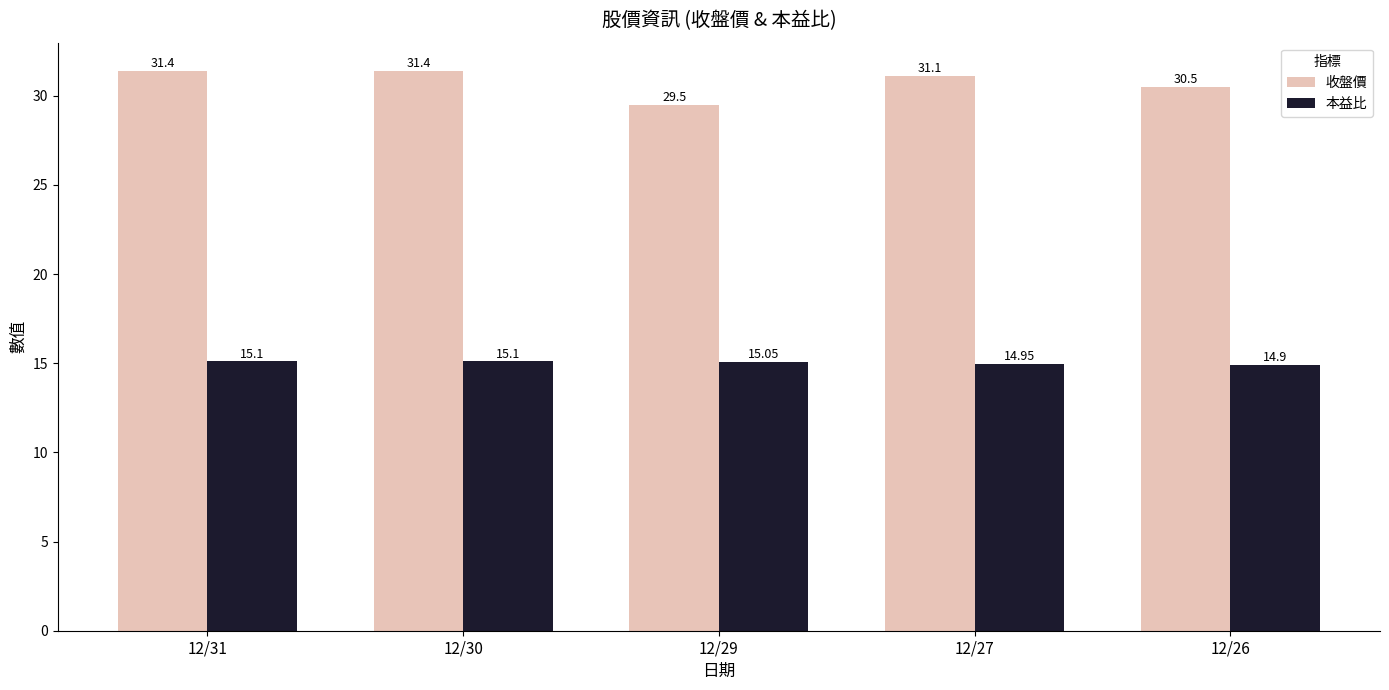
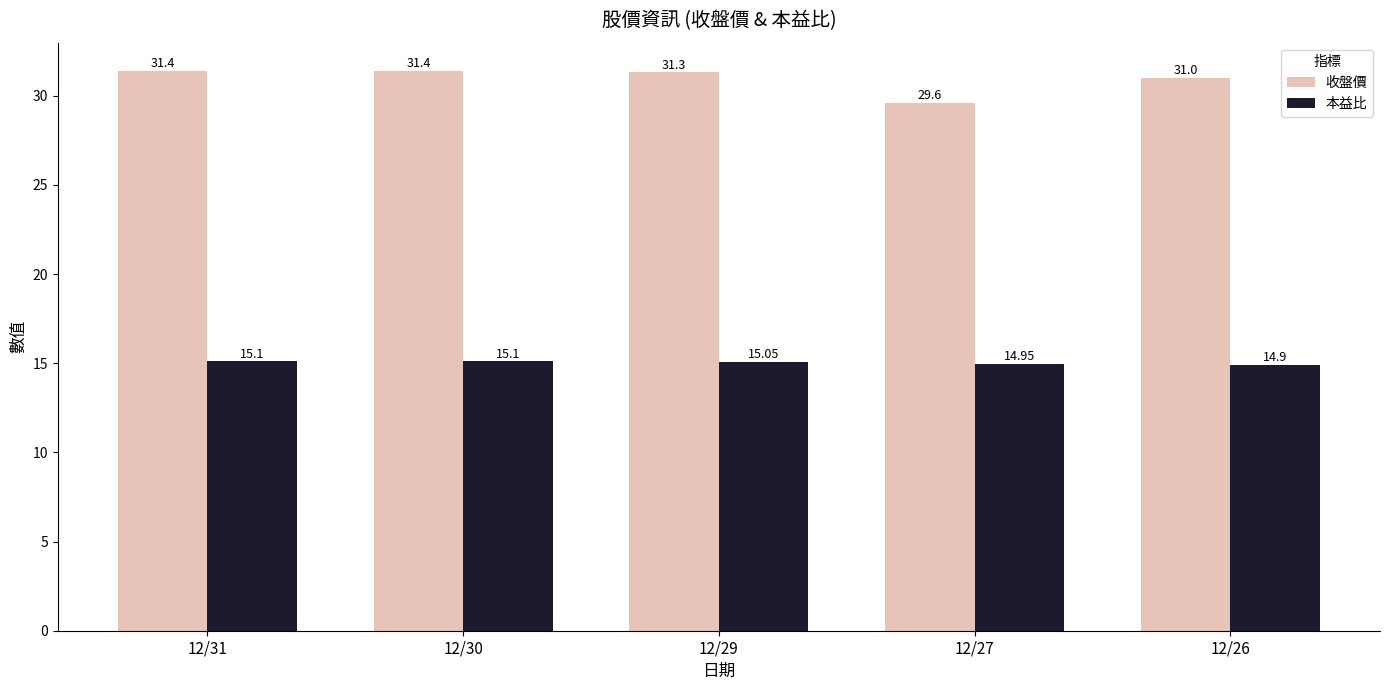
收盤價, 12/29: 29.5 -> 31.3
收盤價, 12/27: 31.1 -> 29.6
收盤價, 12/26: 30.5 -> 31.0
